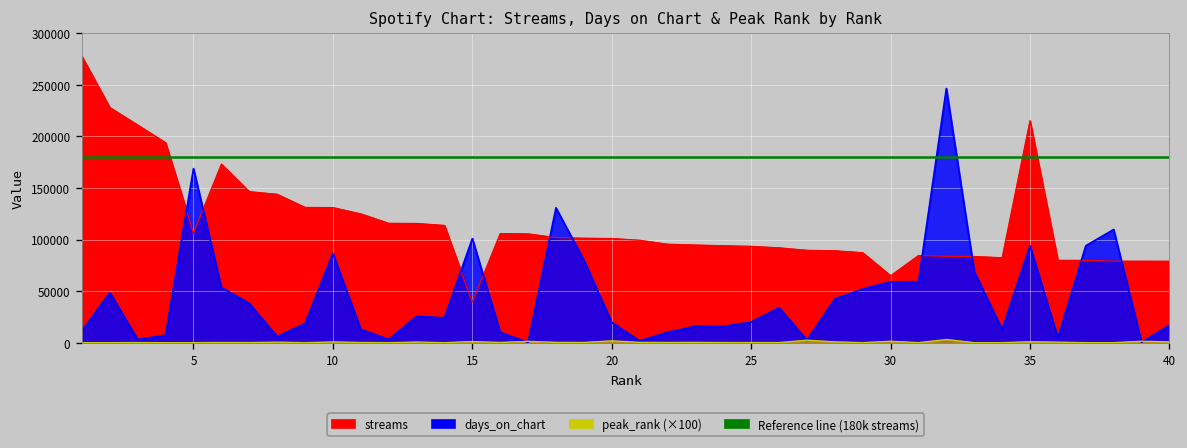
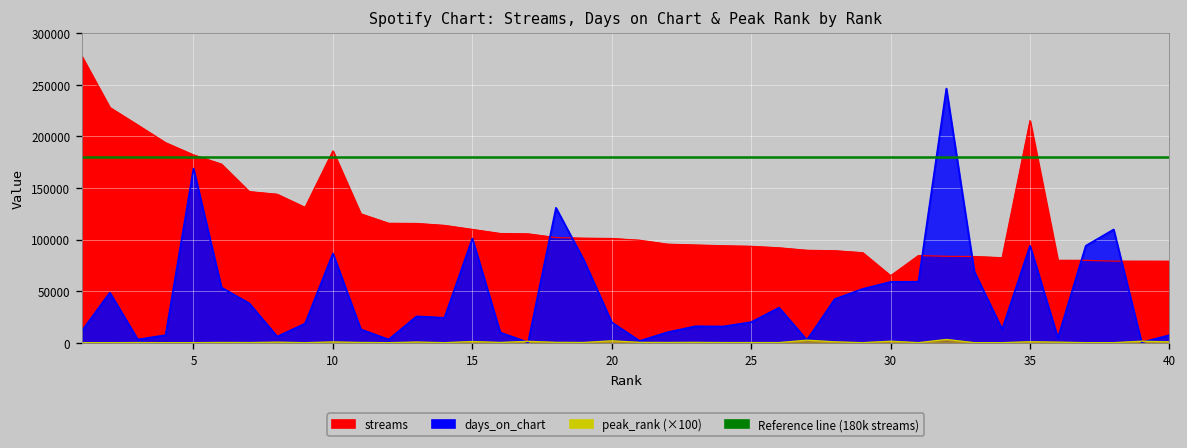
streams, 5: 110000 -> 180000
streams, 10: 130000 -> 190000
streams, 15: 40000 -> 110000
days_on_chart, 40: 20000 -> 10000
